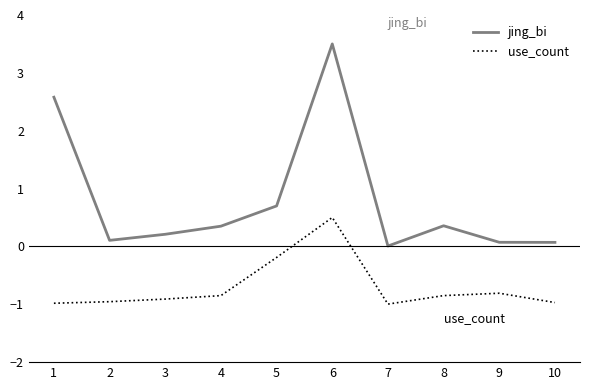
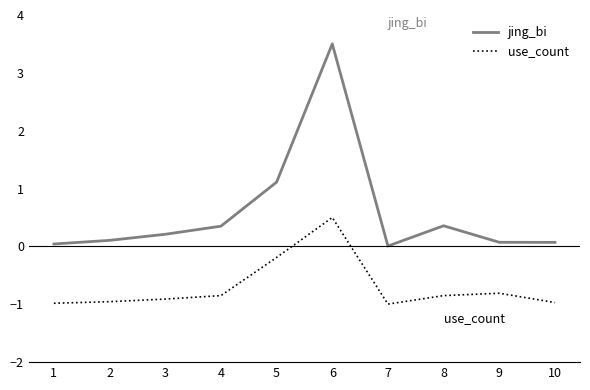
jing_bi, 1: 2.6 -> 0.0
jing_bi, 5: 0.7 -> 1.1
